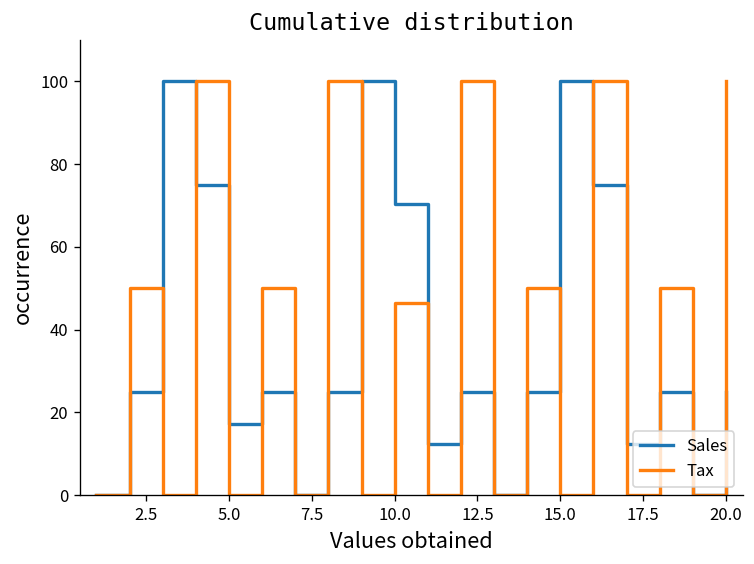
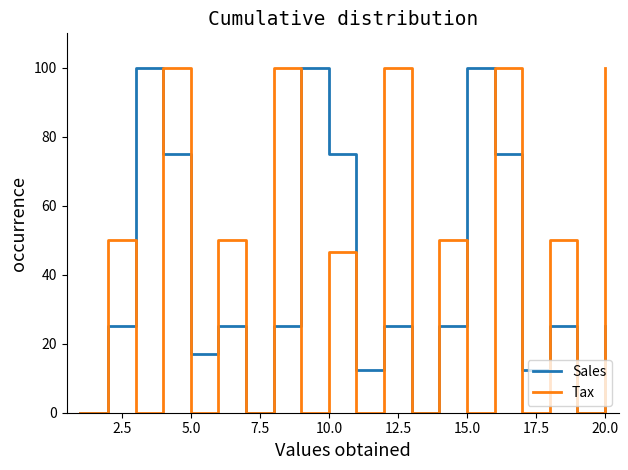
Sales, 10.0: 70 -> 75
